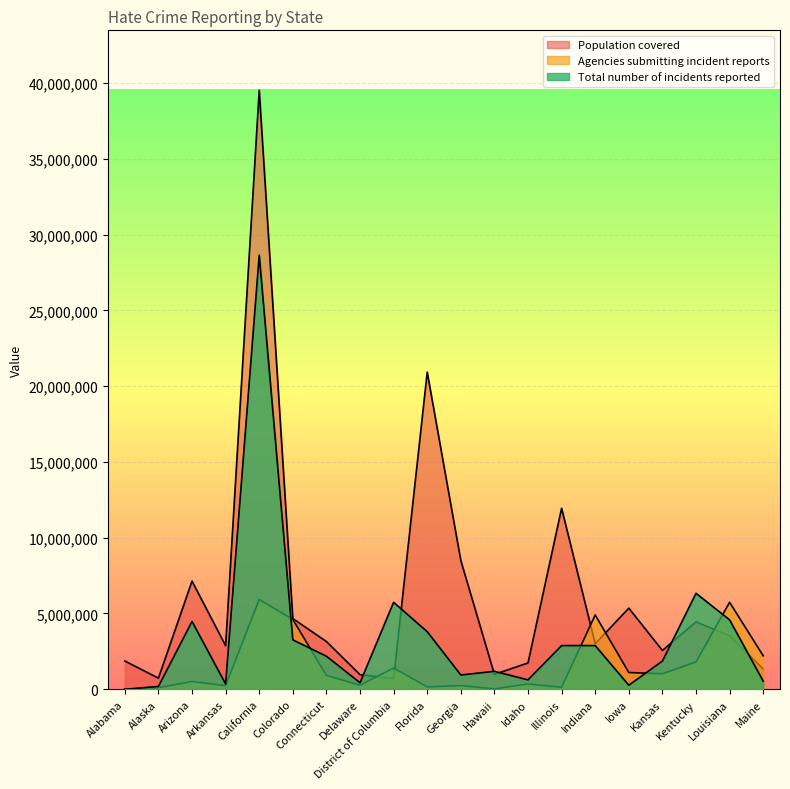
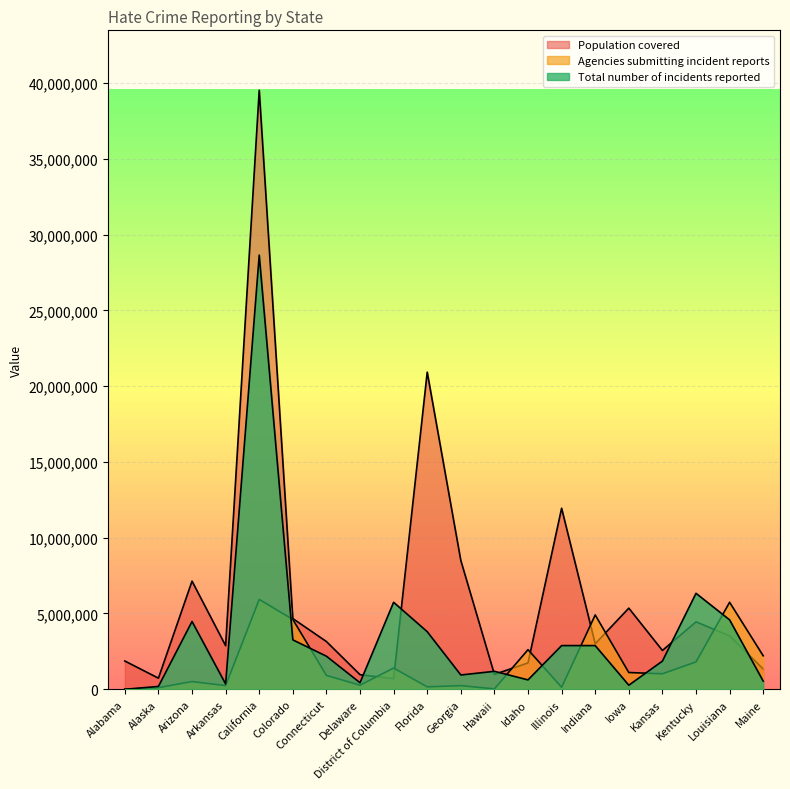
Agencies submitting incident reports, Idaho: 400,000 -> 2,600,000
